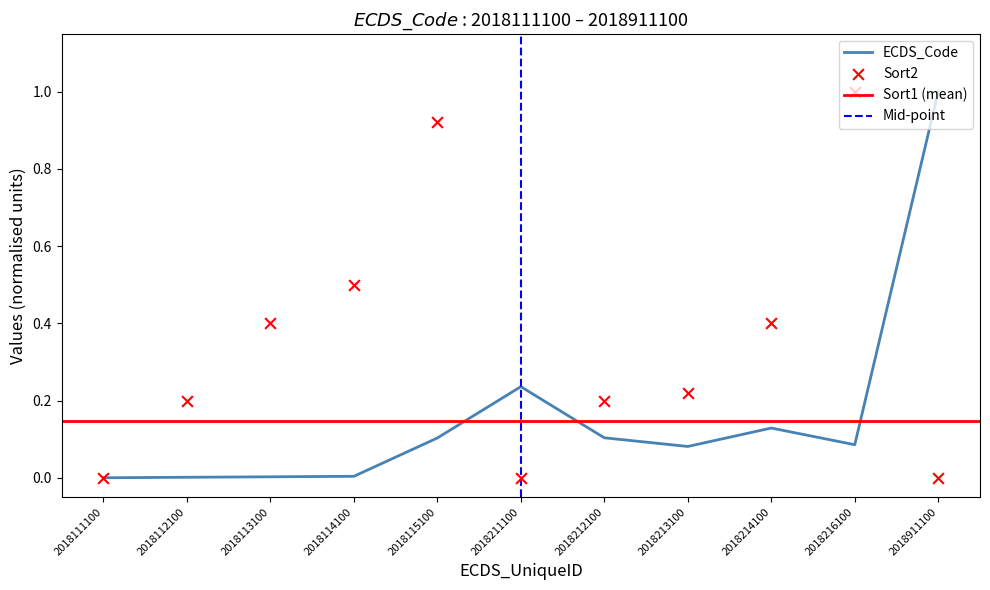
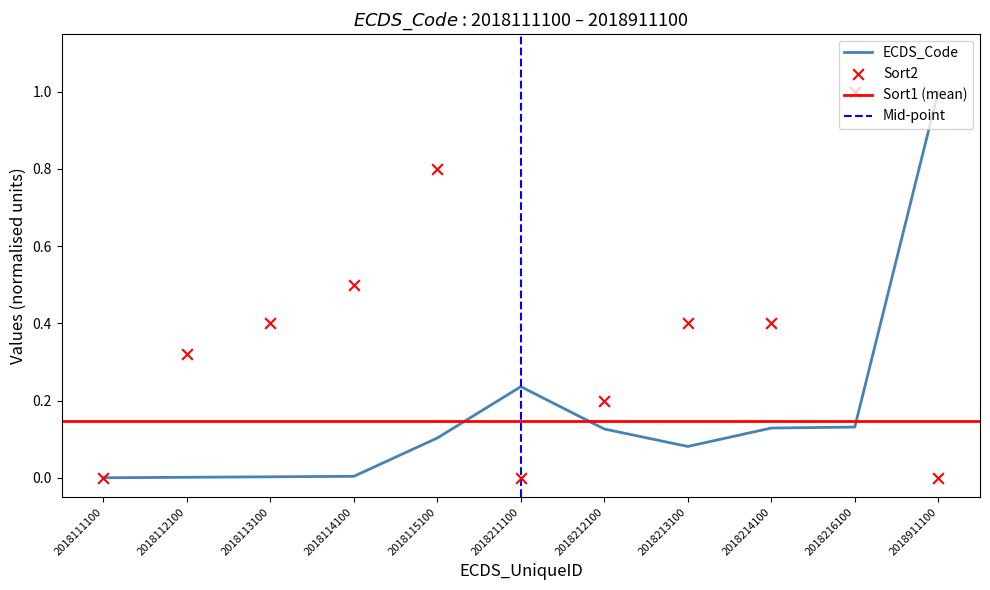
Sort2, 2018112100: 0.20 -> 0.32
Sort2, 2018115100: 0.92 -> 0.80
ECDS_Code, 2018212100: 0.10 -> 0.13
Sort2, 2018213100: 0.22 -> 0.40
ECDS_Code, 2018216100: 0.09 -> 0.13
